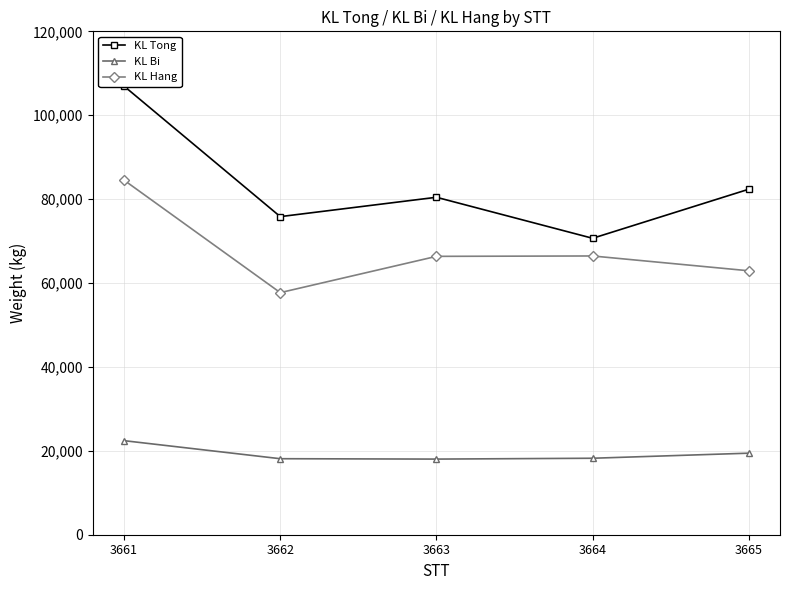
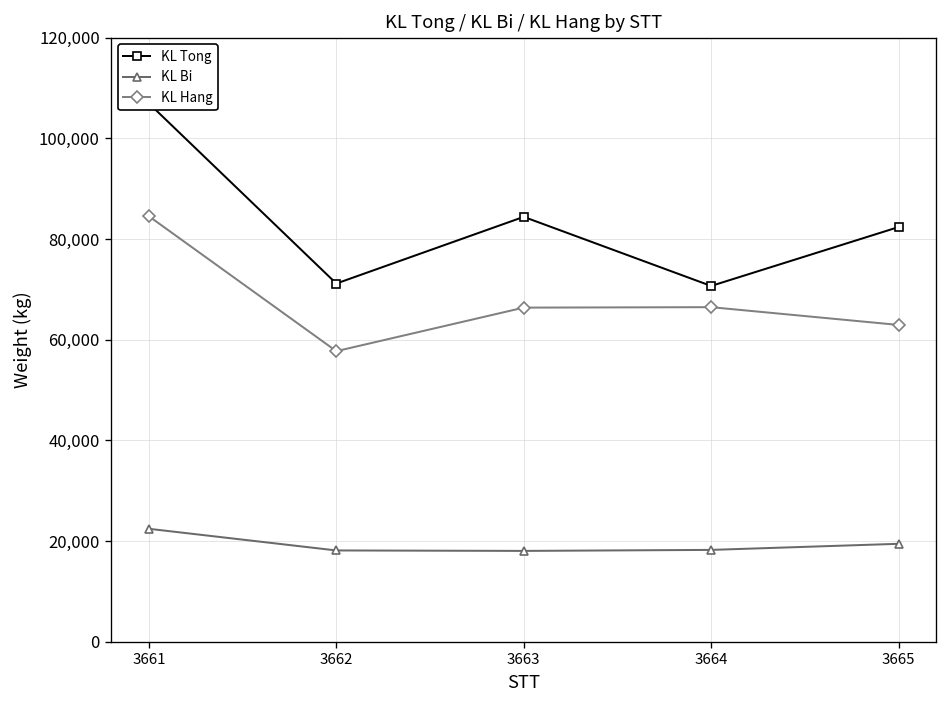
KL Tong, 3662: 76,000 -> 71,000
KL Tong, 3663: 80,000 -> 84,000
